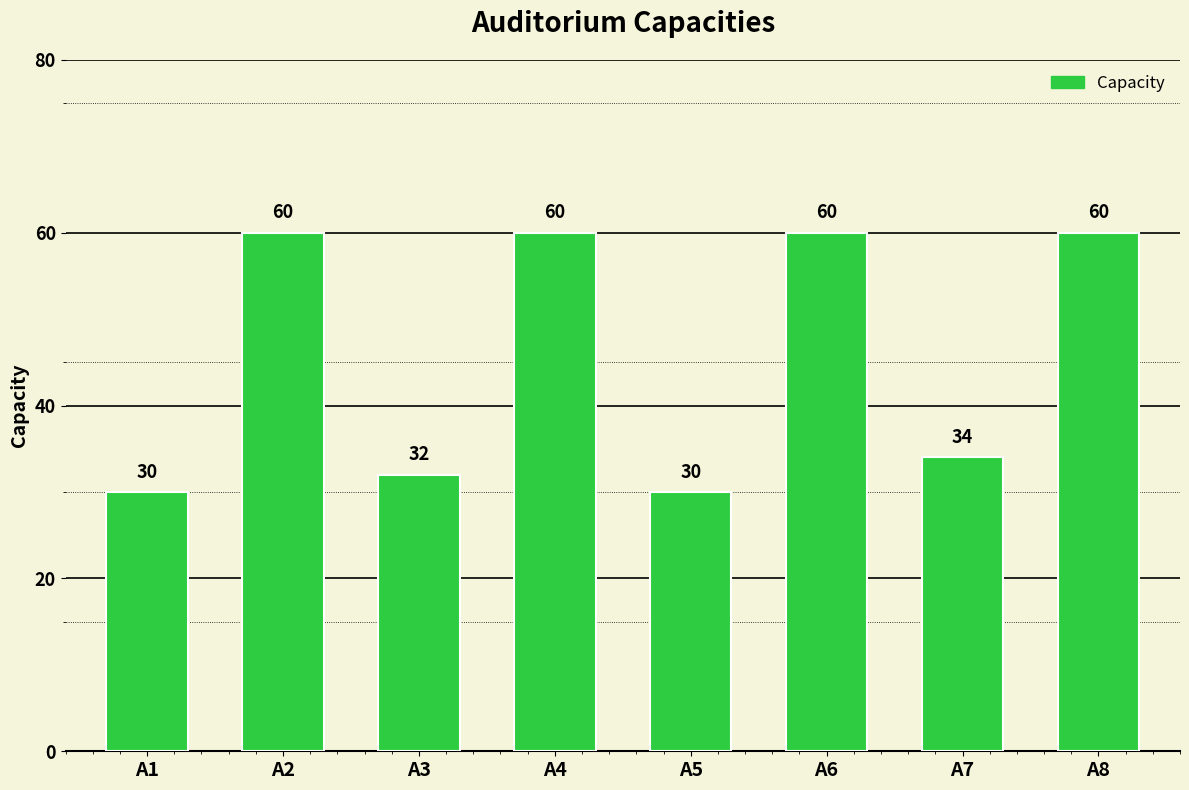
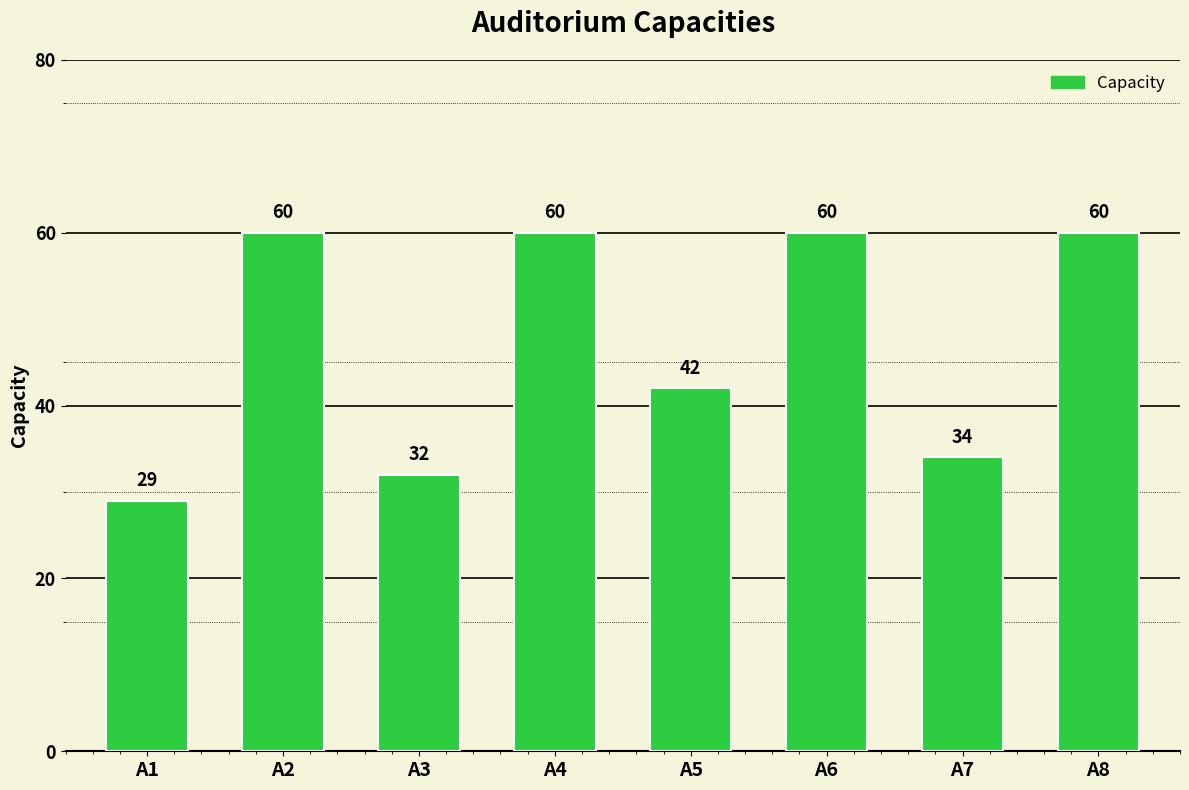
A1: 30 -> 29
A5: 30 -> 42
